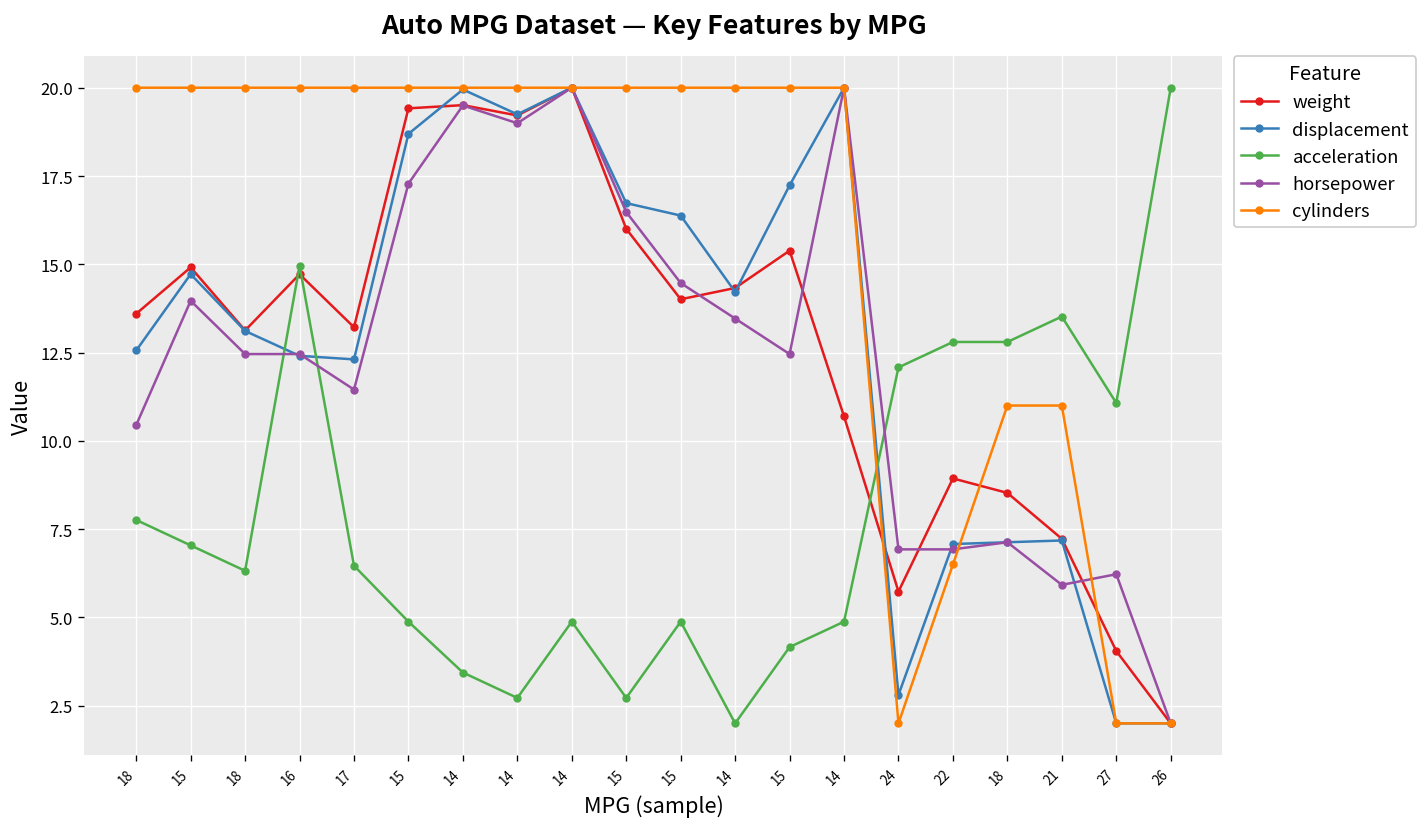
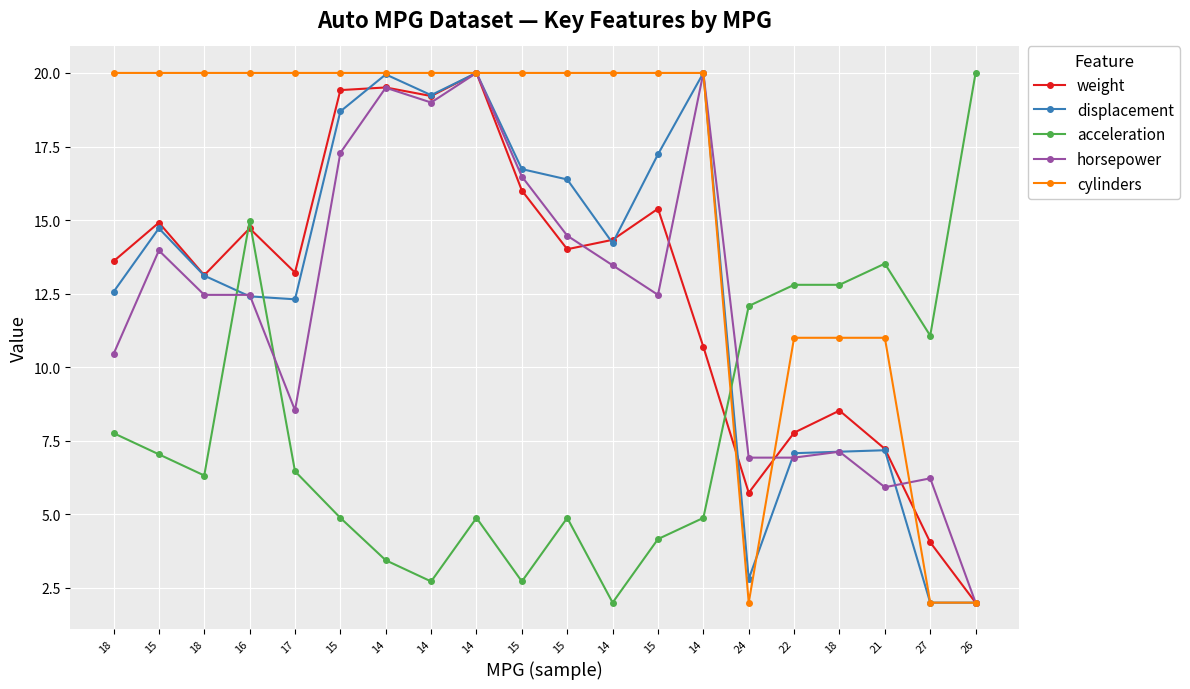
horsepower, 17: 11.5 -> 8.5
weight, 22: 8.9 -> 7.8
cylinders, 22: 6.5 -> 11.0
